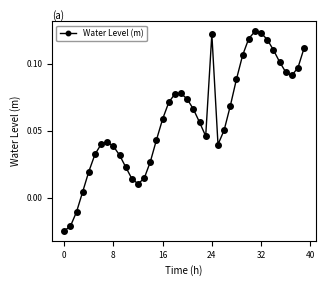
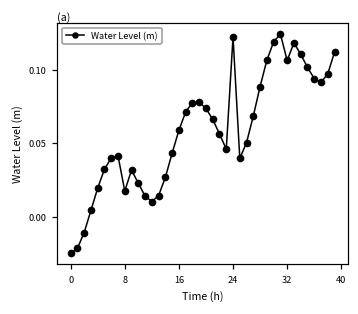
8: 0.038 -> 0.017
32: 0.123 -> 0.106
